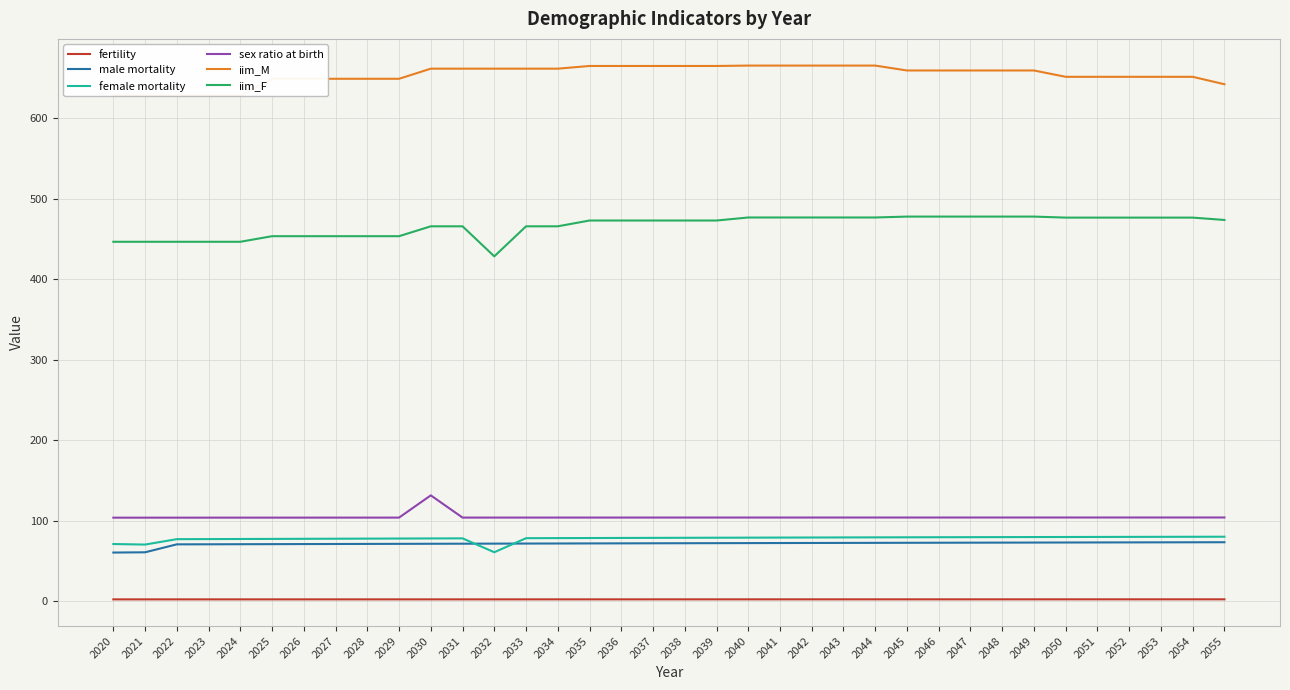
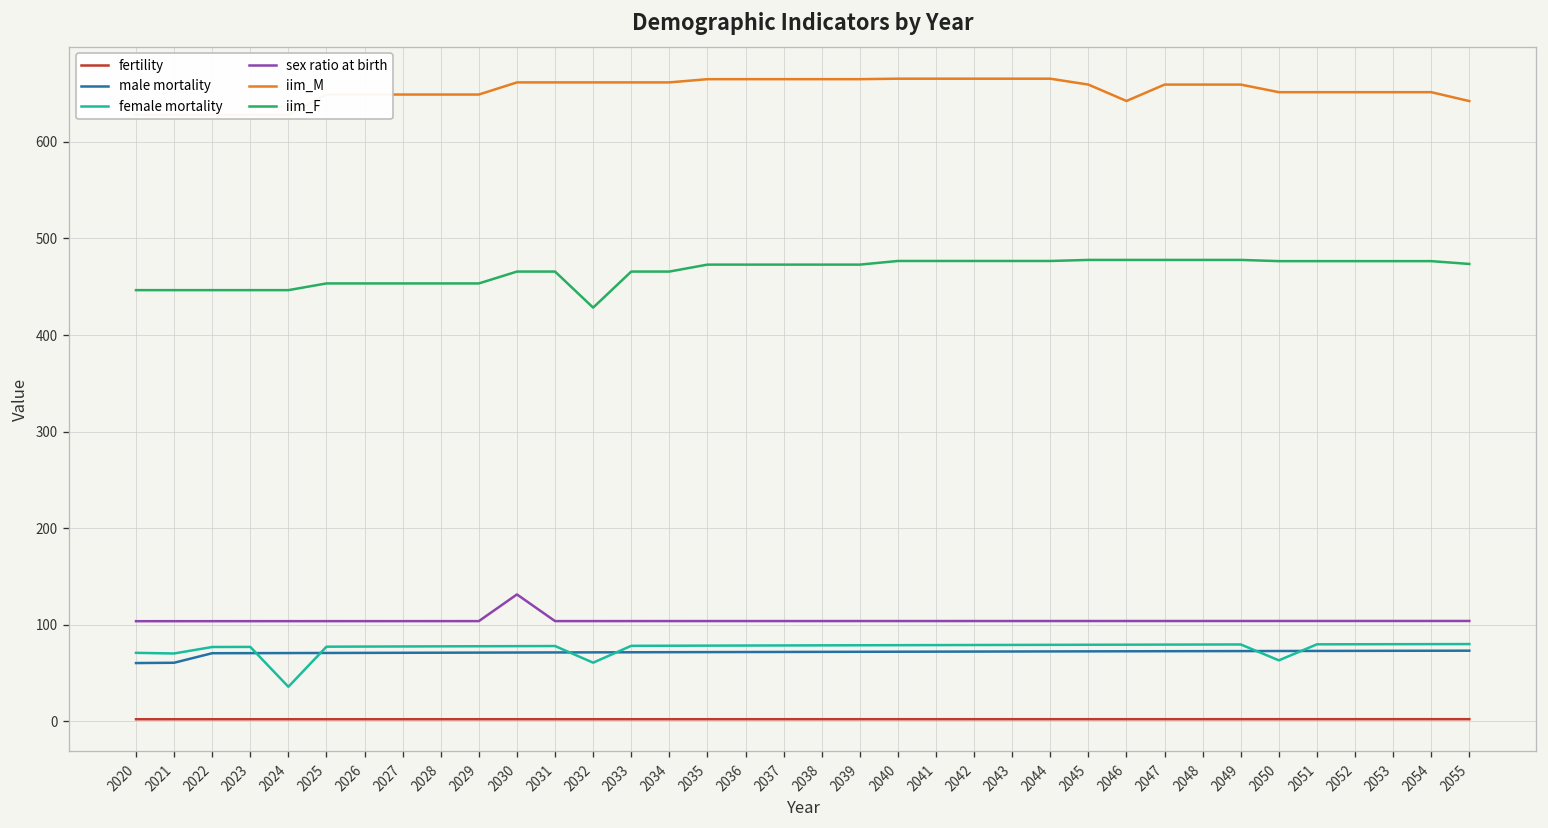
female mortality, 2024: 80 -> 40
iim_M, 2046: 660 -> 640
female mortality, 2050: 80 -> 60
